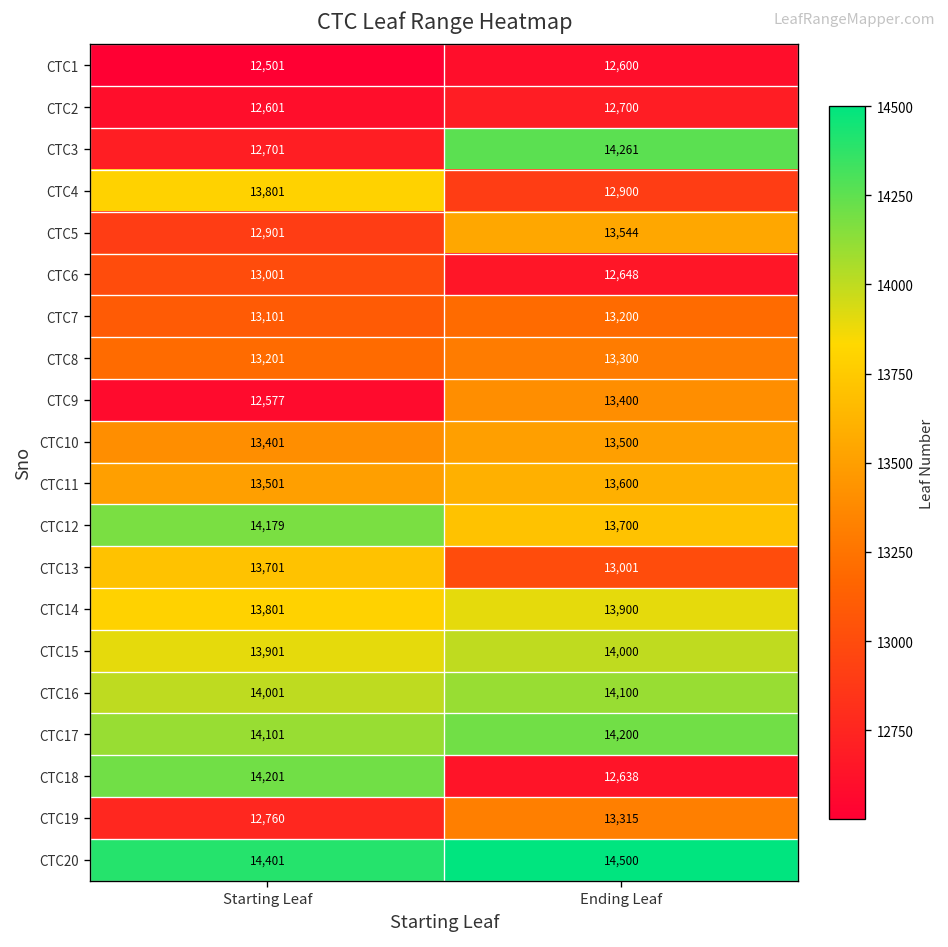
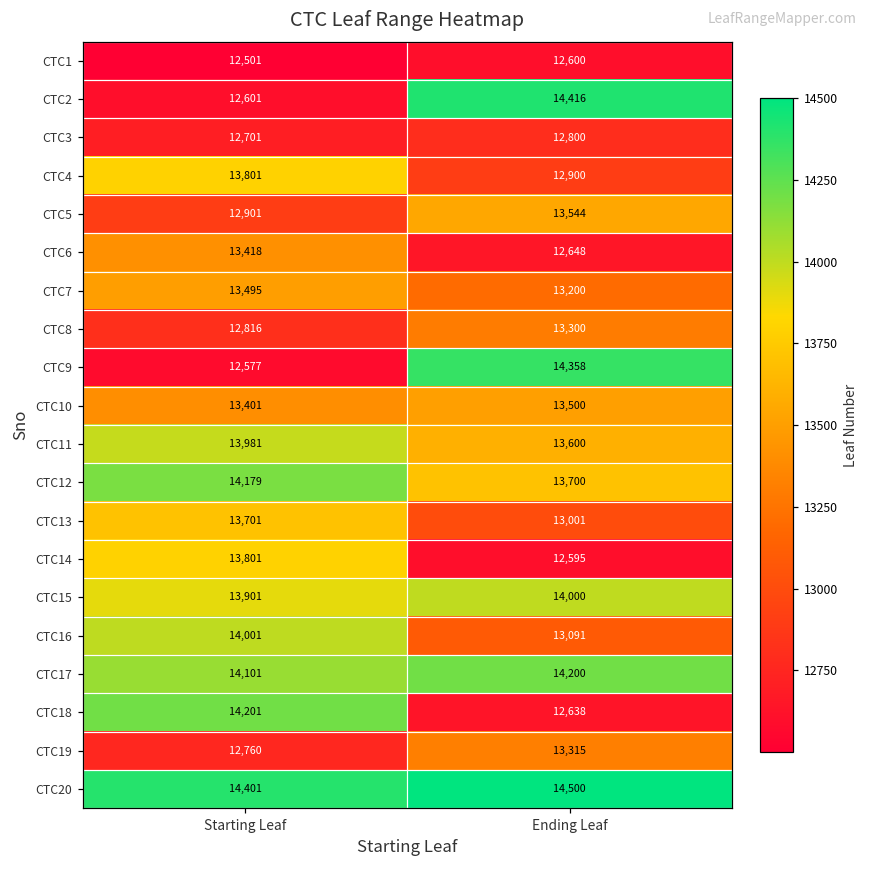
CTC2, Ending Leaf: 12,700 -> 14,416
CTC3, Ending Leaf: 14,261 -> 12,800
CTC6, Starting Leaf: 13,001 -> 13,418
CTC7, Starting Leaf: 13,101 -> 13,495
CTC8, Starting Leaf: 13,201 -> 12,816
CTC9, Ending Leaf: 13,400 -> 14,358
CTC11, Starting Leaf: 13,501 -> 13,981
CTC14, Ending Leaf: 13,900 -> 12,595
CTC16, Ending Leaf: 14,100 -> 13,091
